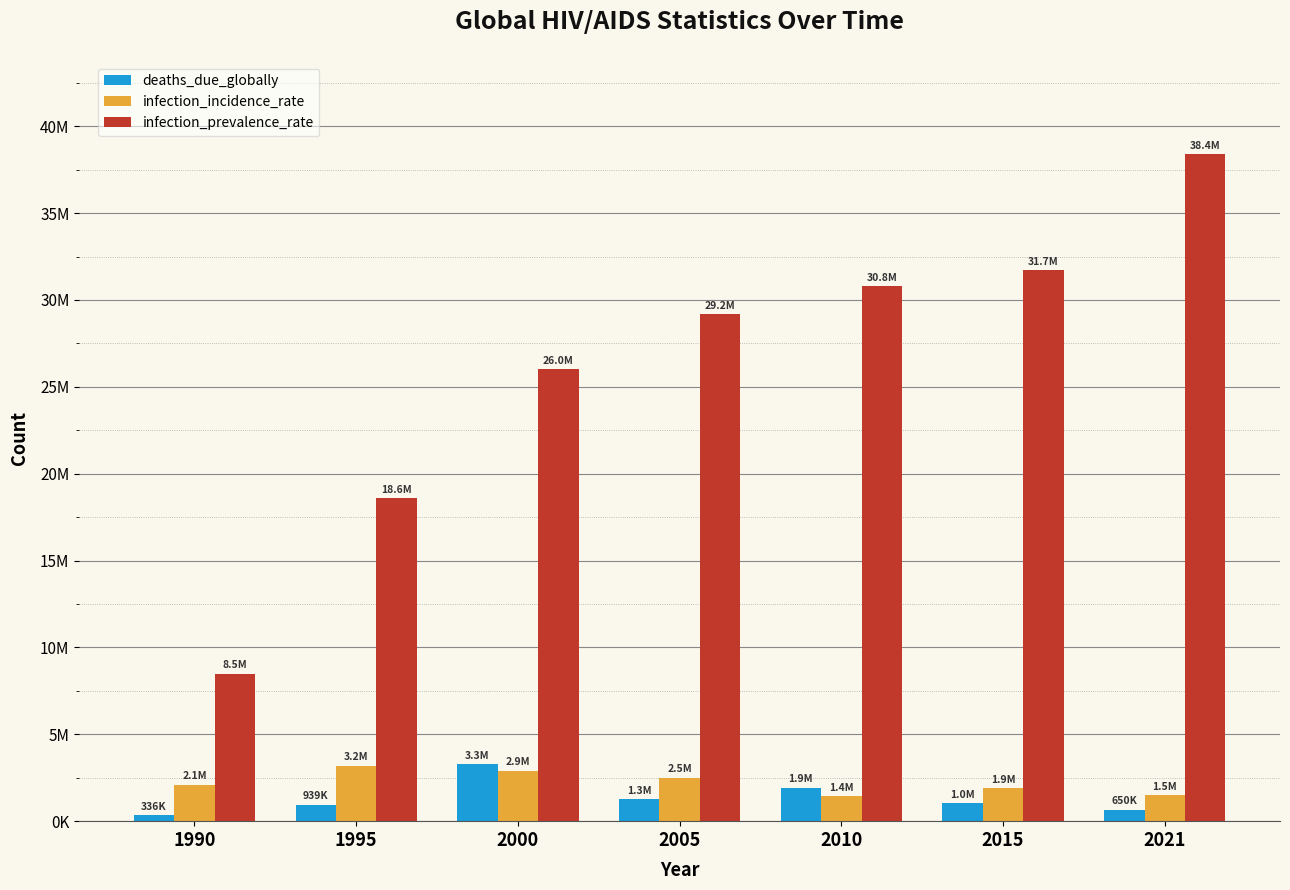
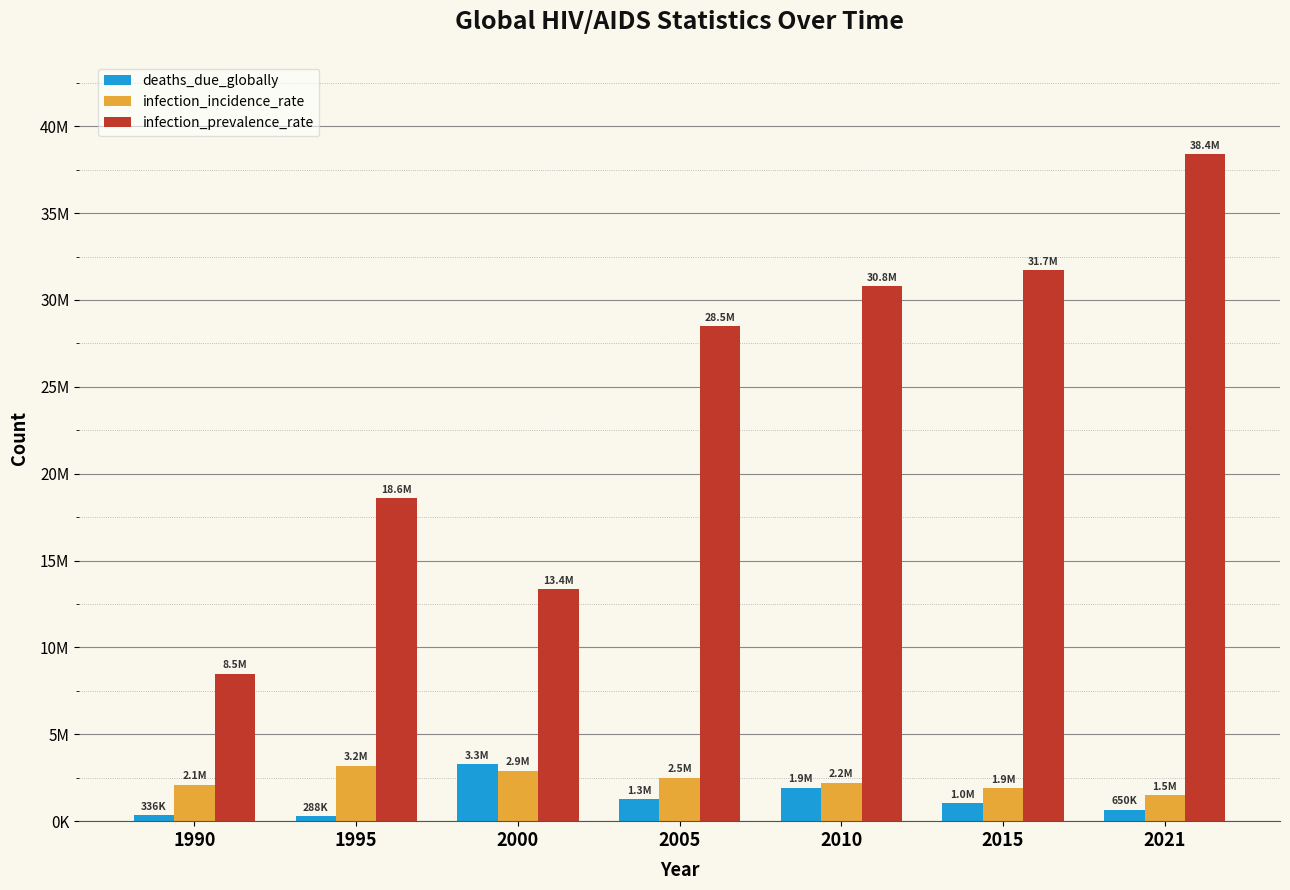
deaths_due_globally, 1995: 939K -> 288K
infection_prevalence_rate, 2000: 26.0M -> 13.4M
infection_prevalence_rate, 2005: 29.2M -> 28.5M
infection_incidence_rate, 2010: 1.4M -> 2.2M
